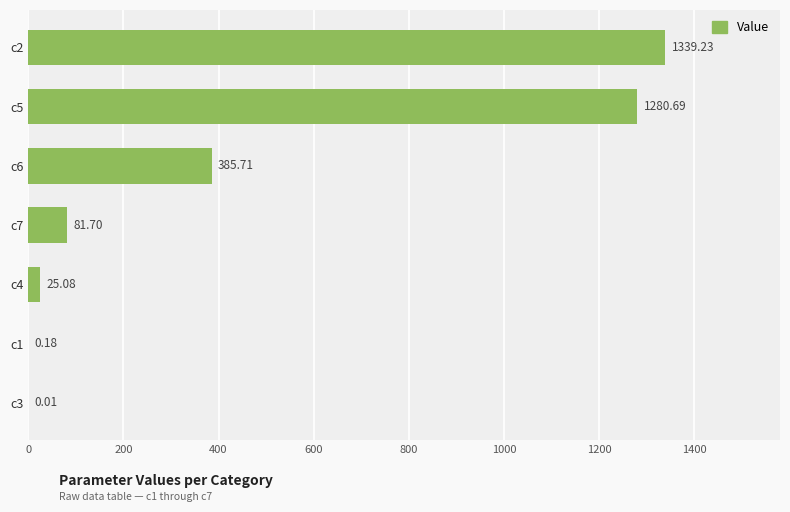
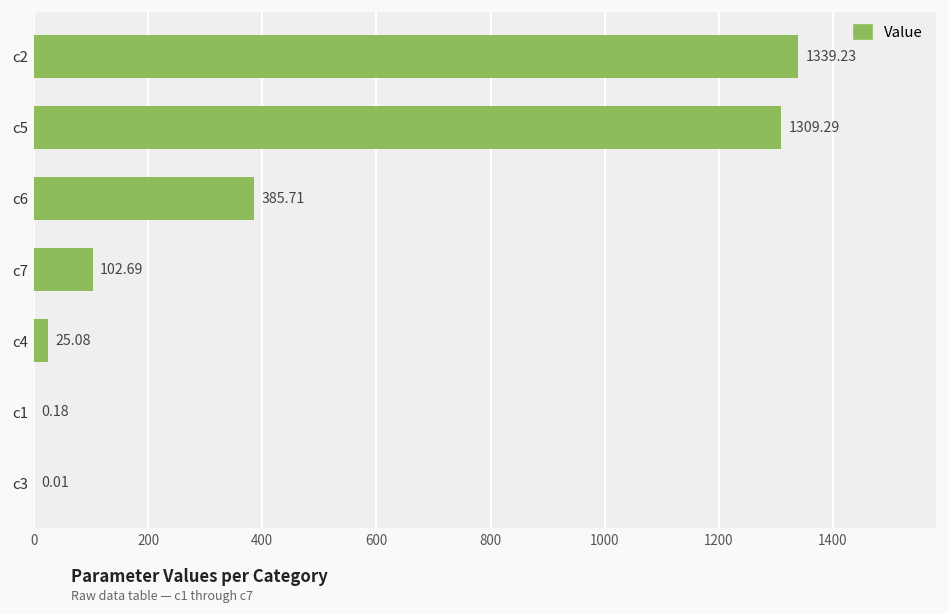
c5: 1280.69 -> 1309.29
c7: 81.70 -> 102.69
